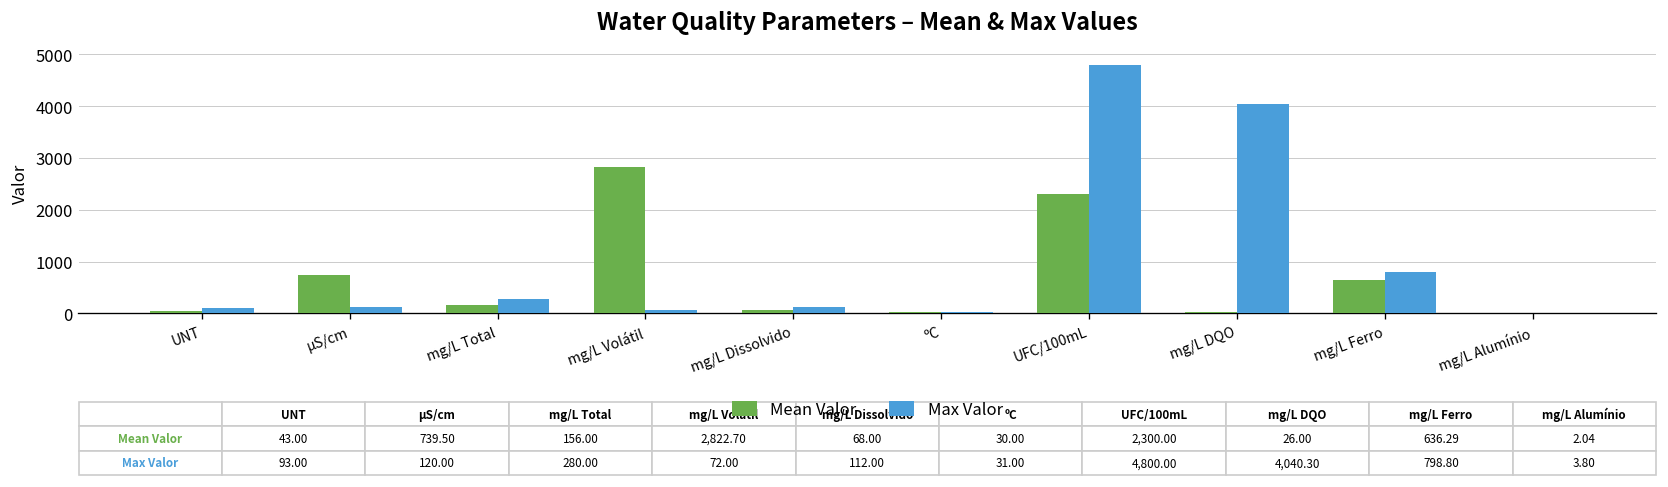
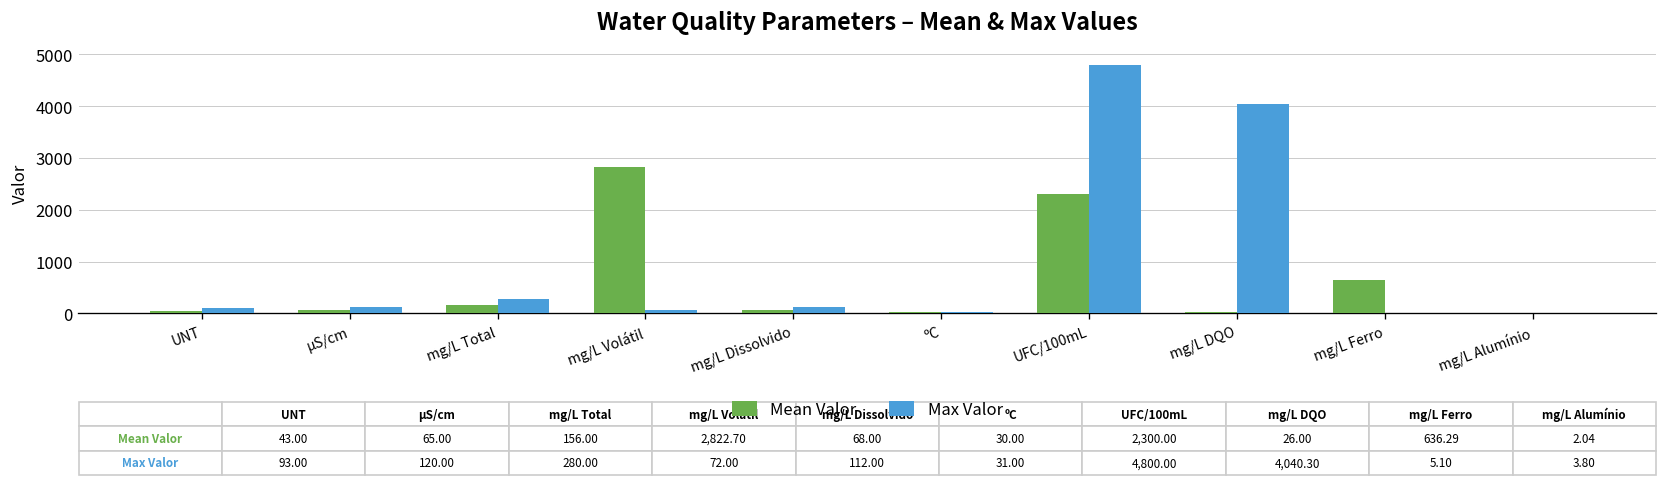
Mean Valor, µS/cm: 739.50 -> 65.00
Max Valor, mg/L Ferro: 798.80 -> 5.10
